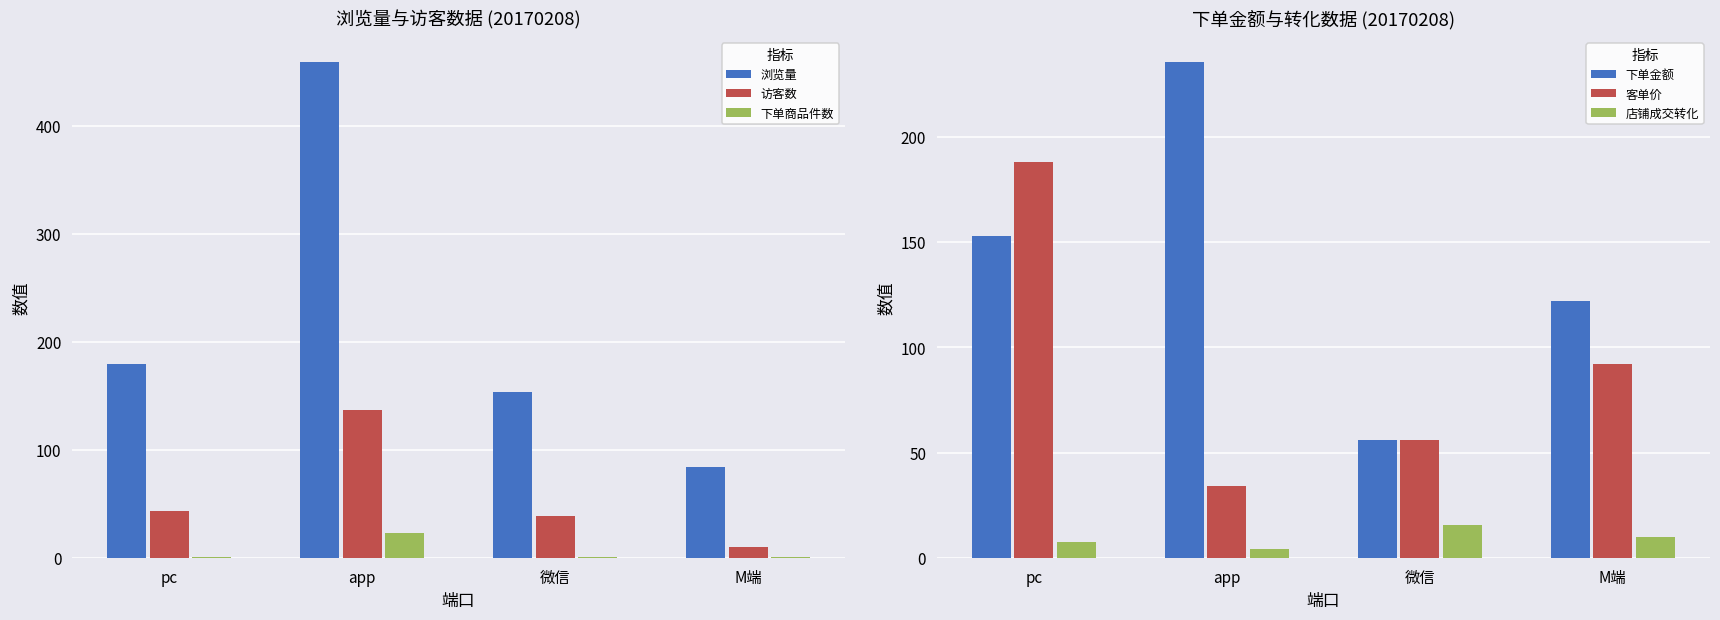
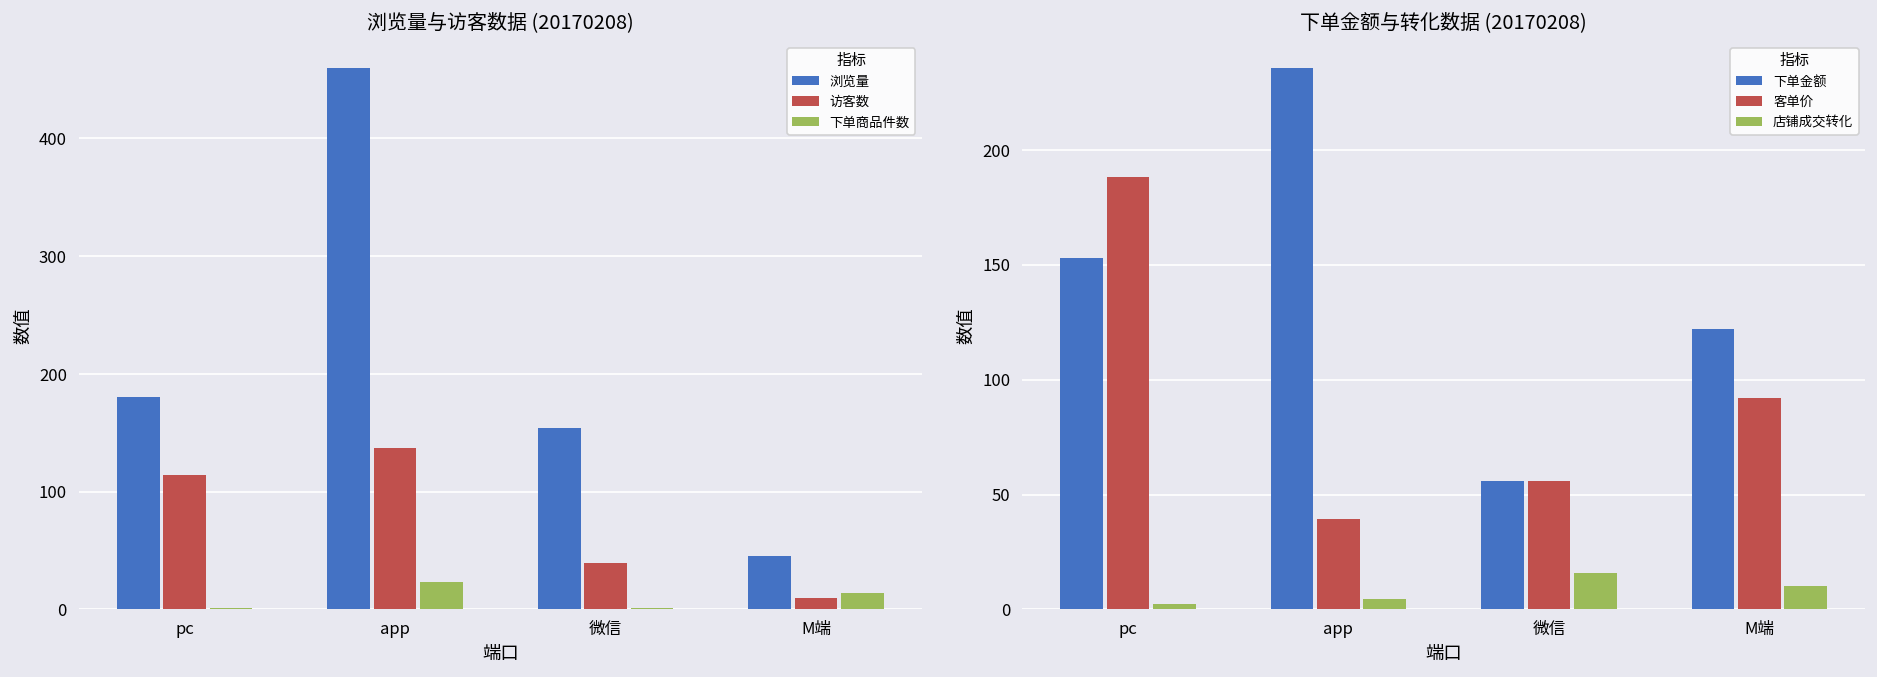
浏览量与访客数据 (20170208), 访客数, pc: 40 -> 110
浏览量与访客数据 (20170208), 浏览量, M端: 80 -> 50
浏览量与访客数据 (20170208), 下单商品件数, M端: 0 -> 10
下单金额与转化数据 (20170208), 店铺成交转化, pc: 8 -> 2
下单金额与转化数据 (20170208), 客单价, app: 34 -> 39
